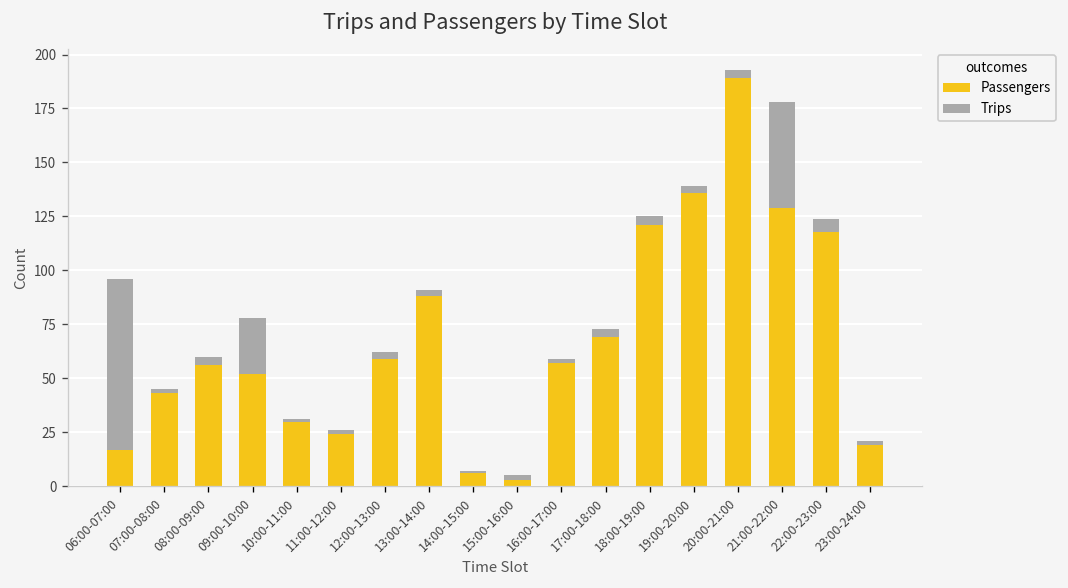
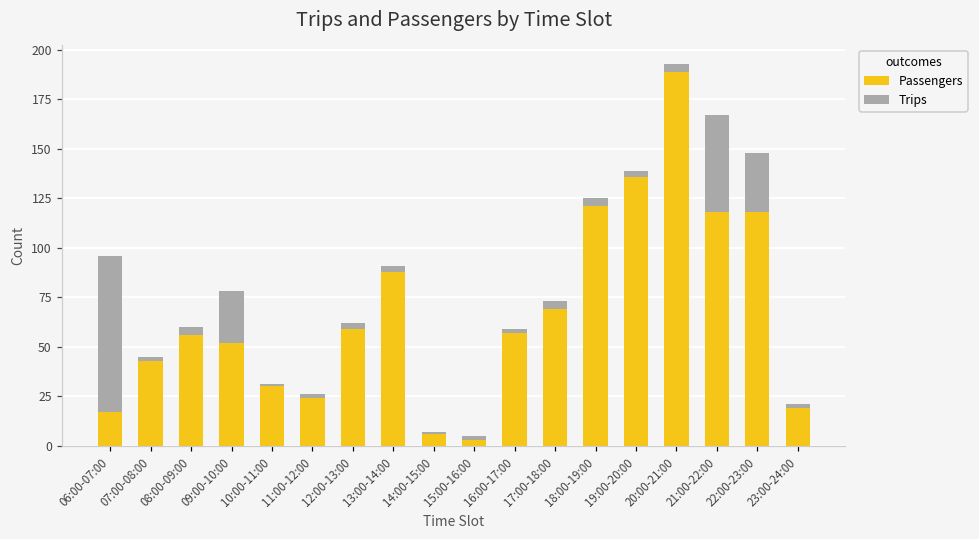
Passengers, 21:00-22:00: 129 -> 118
Trips, 22:00-23:00: 6 -> 30
